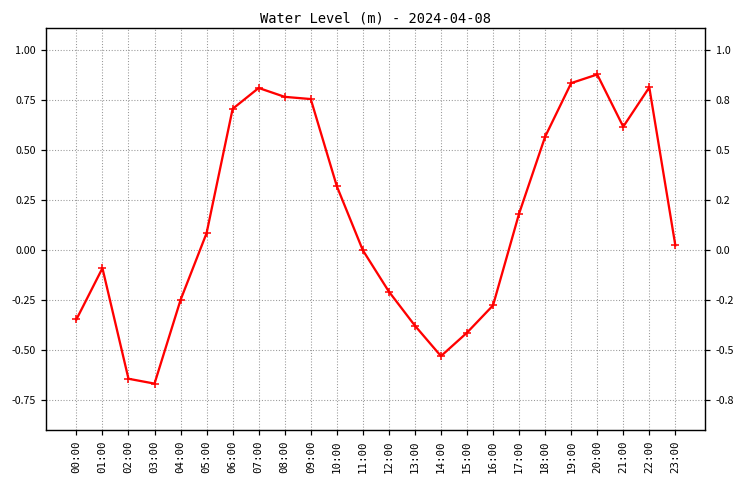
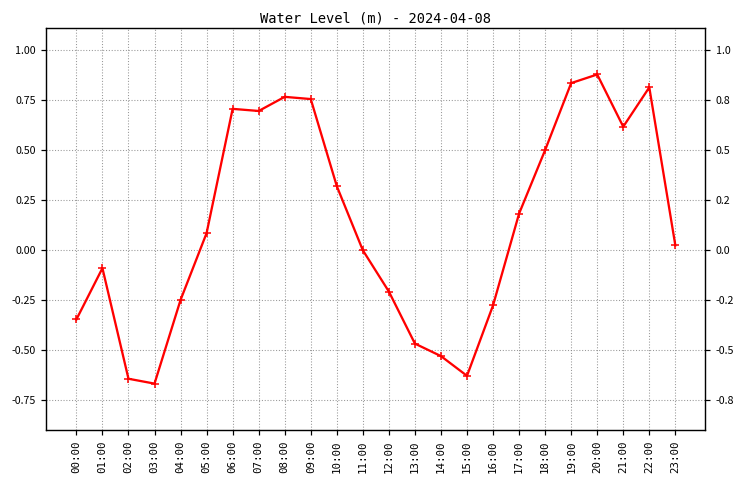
07:00: 0.81 -> 0.69
13:00: -0.38 -> -0.47
15:00: -0.41 -> -0.63
18:00: 0.57 -> 0.50
